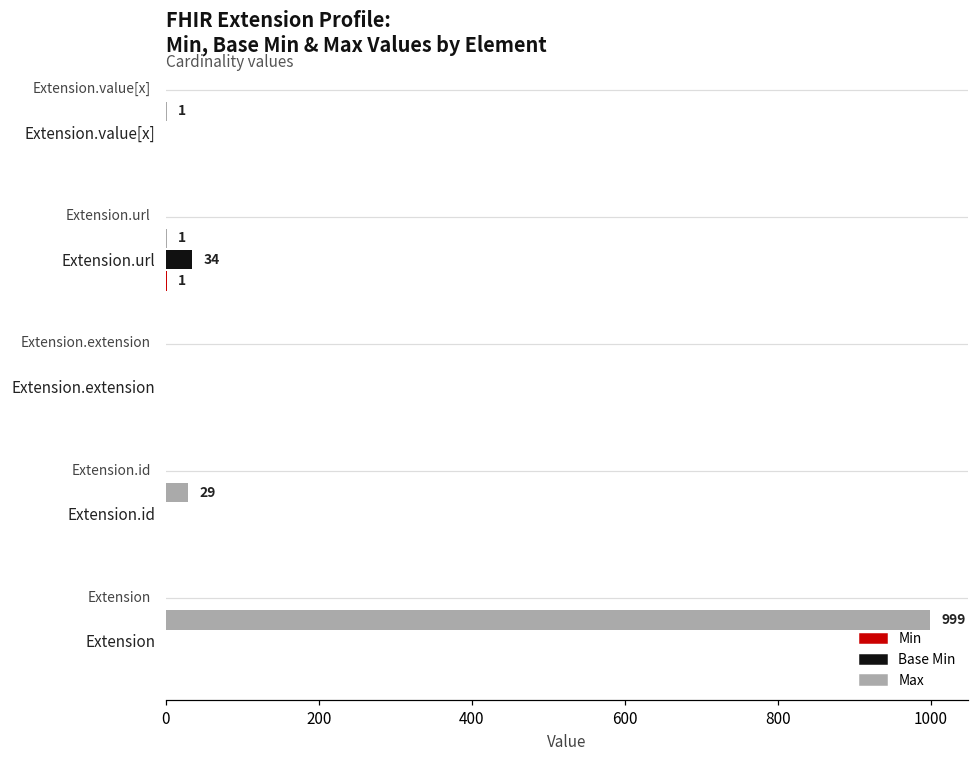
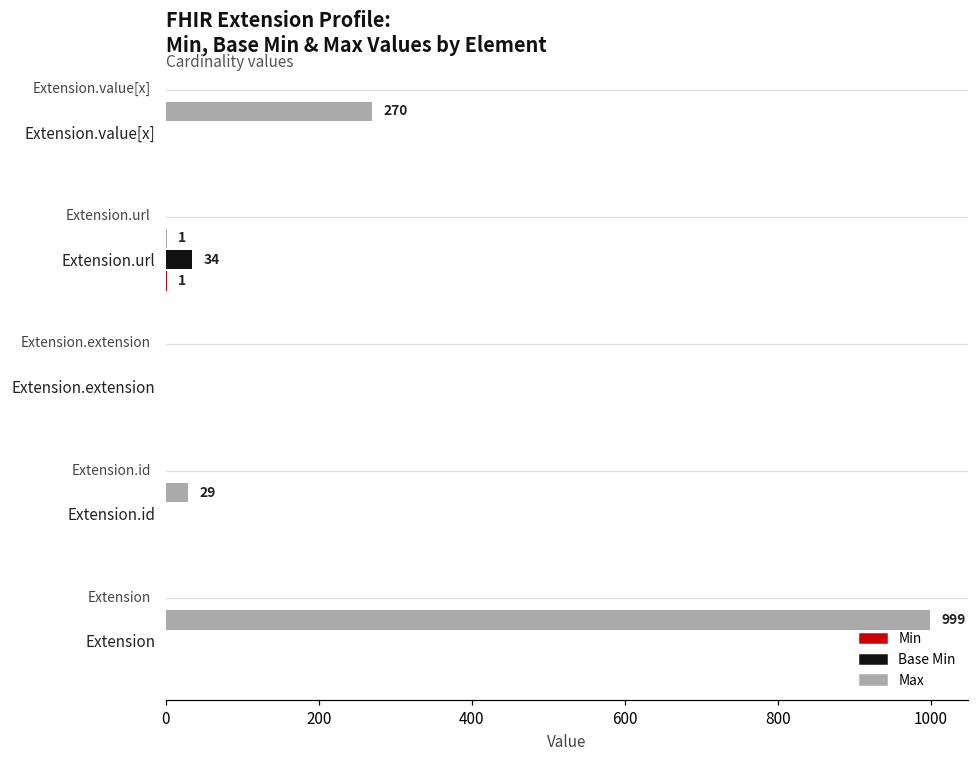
Max, Extension.value[x]: 1 -> 270
